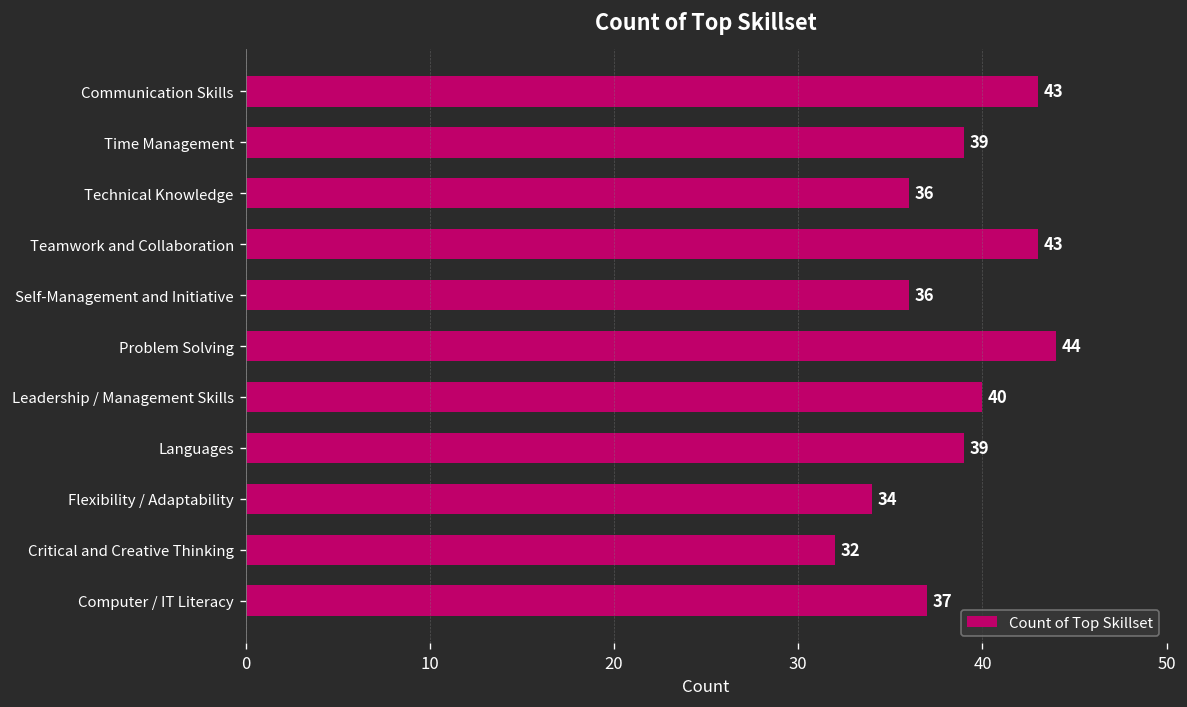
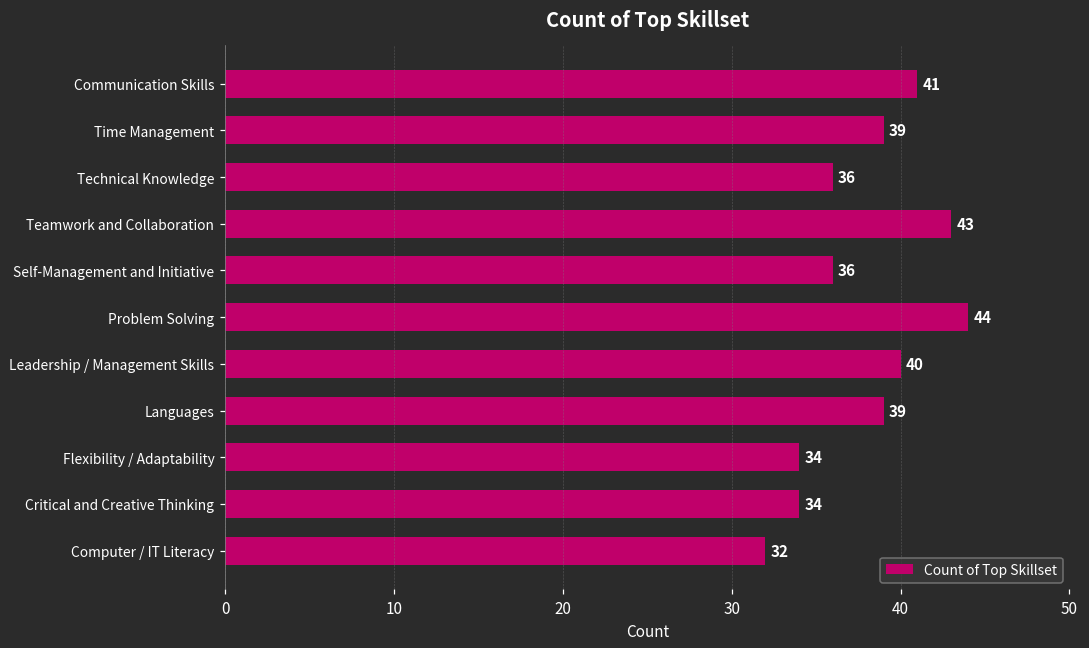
Communication Skills: 43 -> 41
Critical and Creative Thinking: 32 -> 34
Computer / IT Literacy: 37 -> 32
